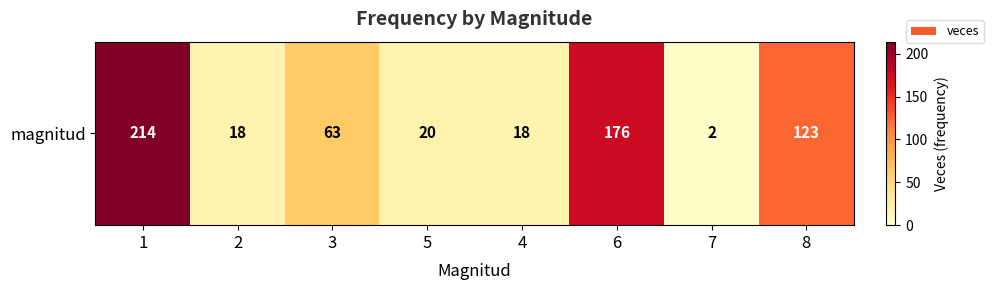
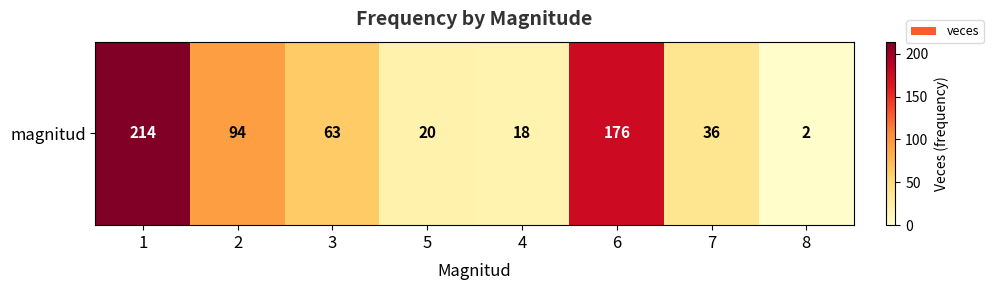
magnitud, 2: 18 -> 94
magnitud, 7: 2 -> 36
magnitud, 8: 123 -> 2
